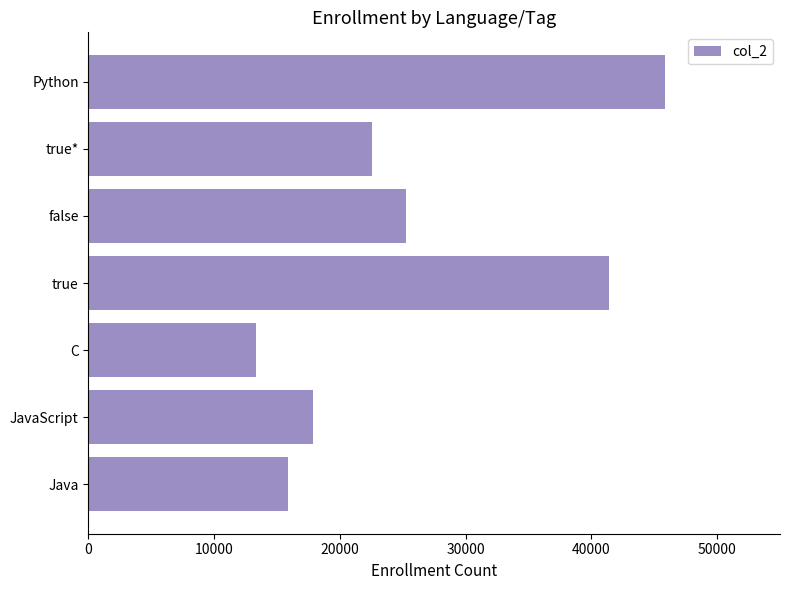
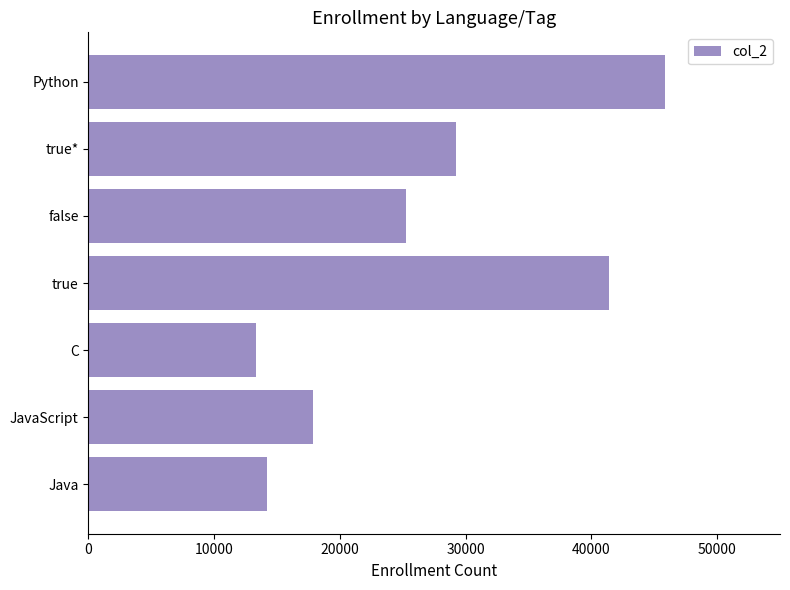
true*: 22600 -> 29200
Java: 15900 -> 14200
